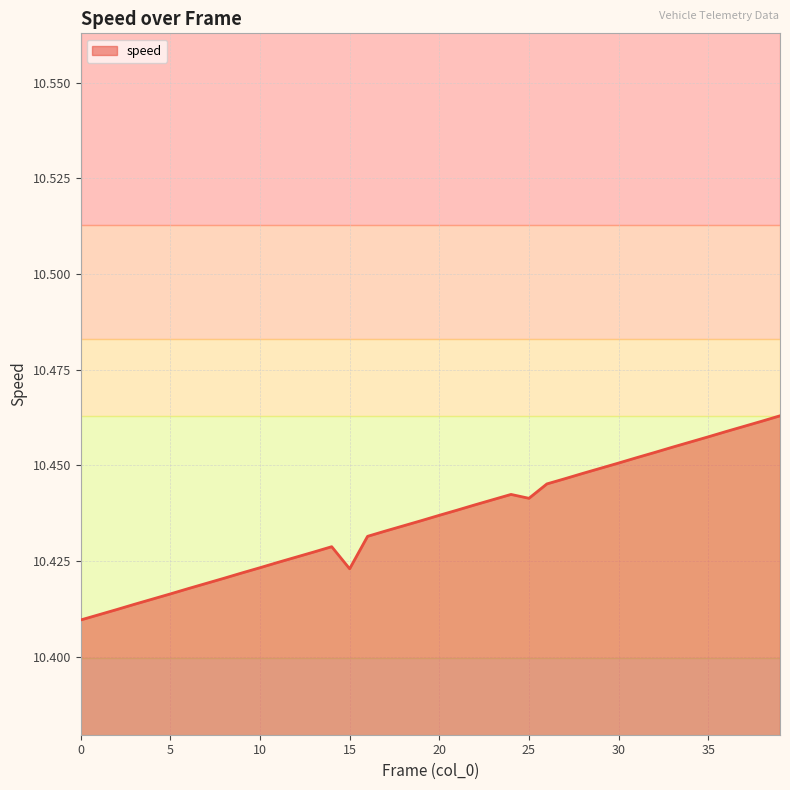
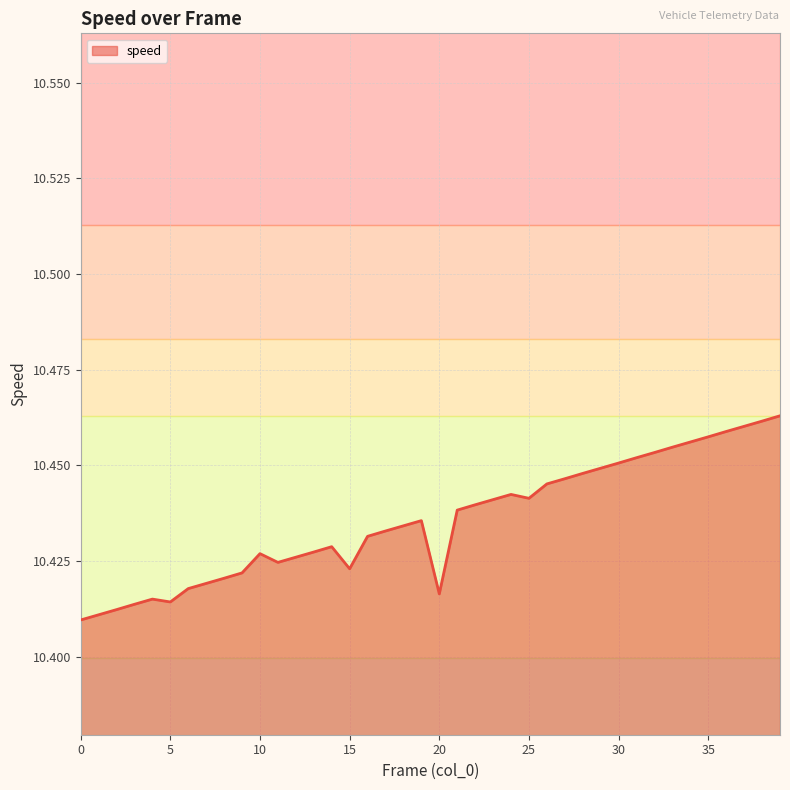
5: 10.416 -> 10.414
10: 10.423 -> 10.427
20: 10.437 -> 10.416
